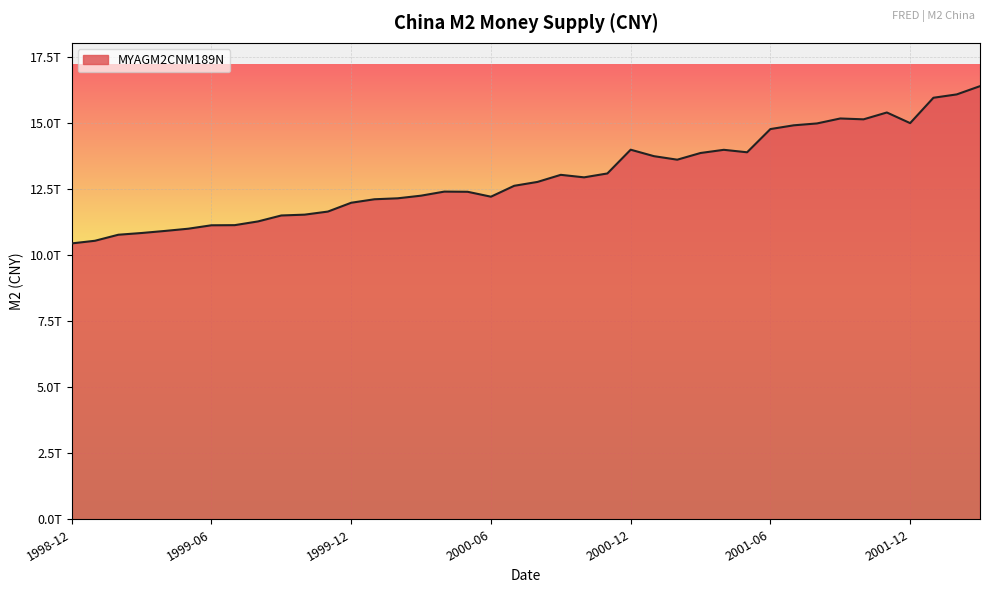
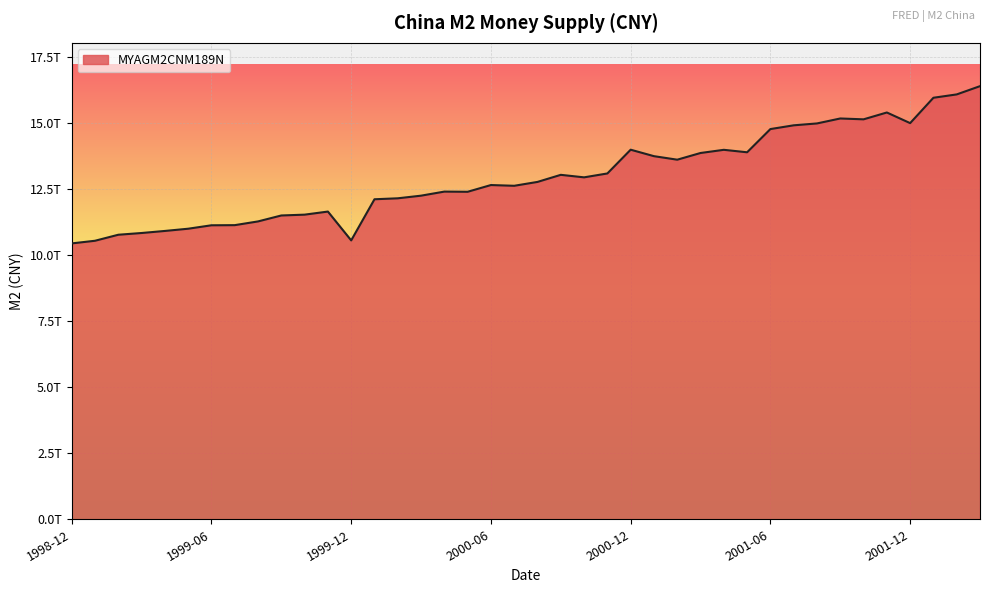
1999-12: 12.0T -> 10.6T
2000-06: 12.2T -> 12.7T
